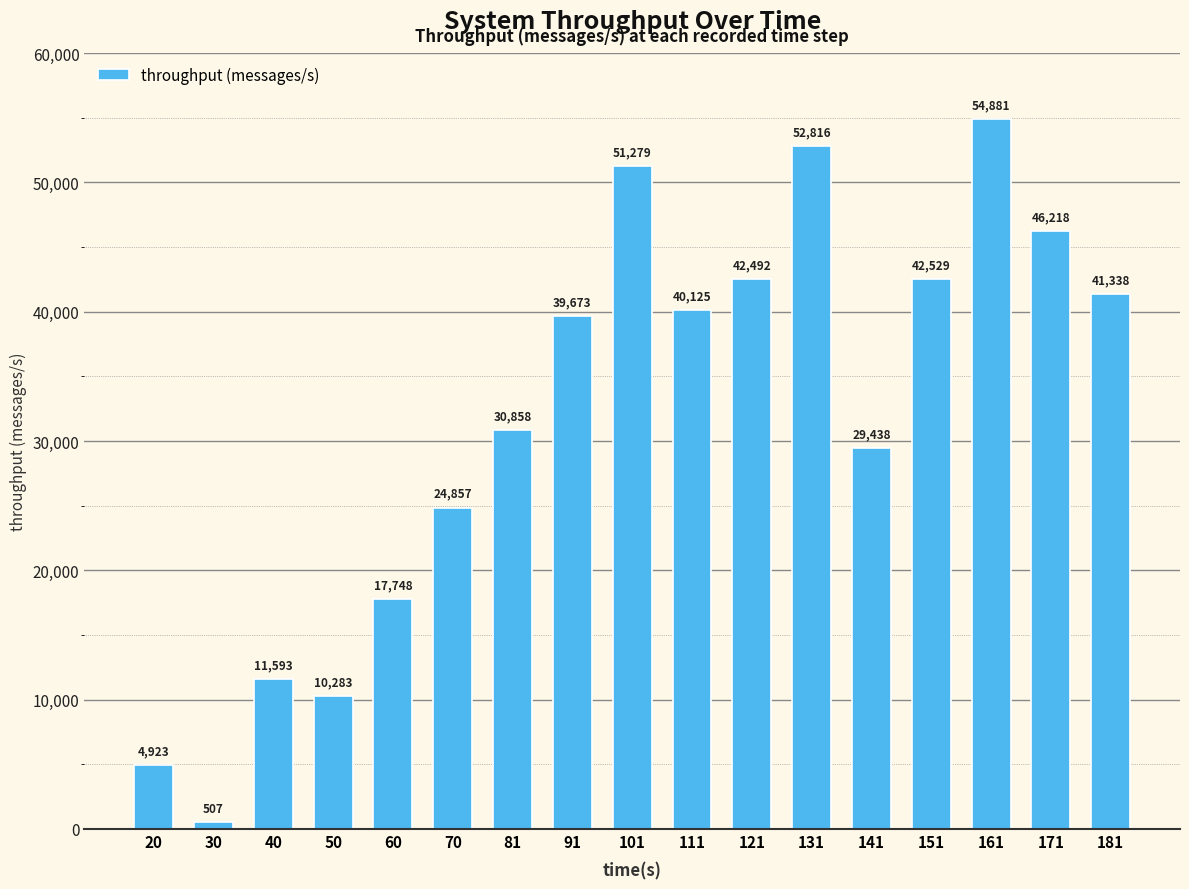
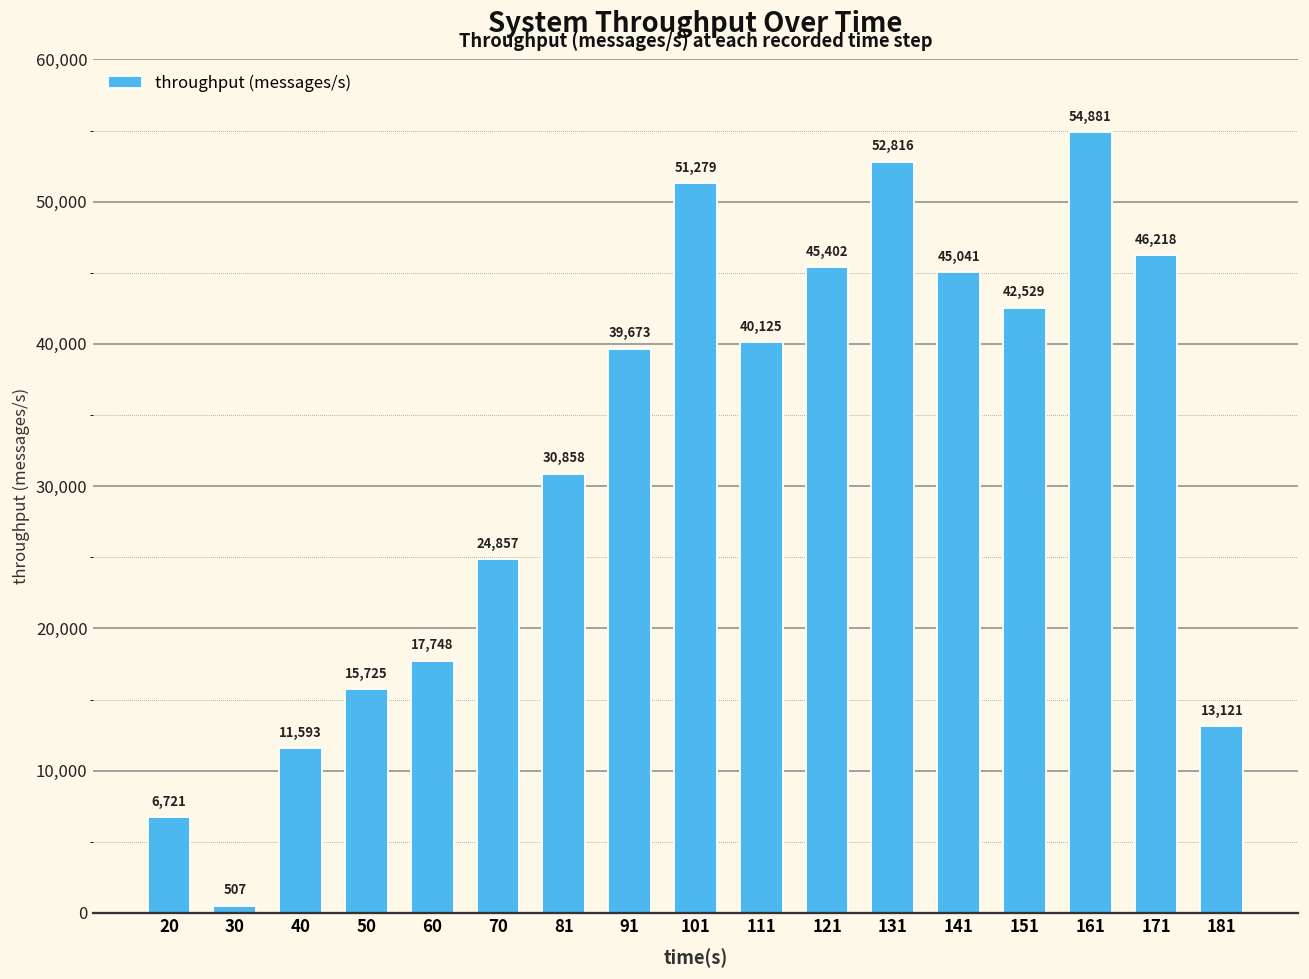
20: 4,923 -> 6,721
50: 10,283 -> 15,725
121: 42,492 -> 45,402
141: 29,438 -> 45,041
181: 41,338 -> 13,121
